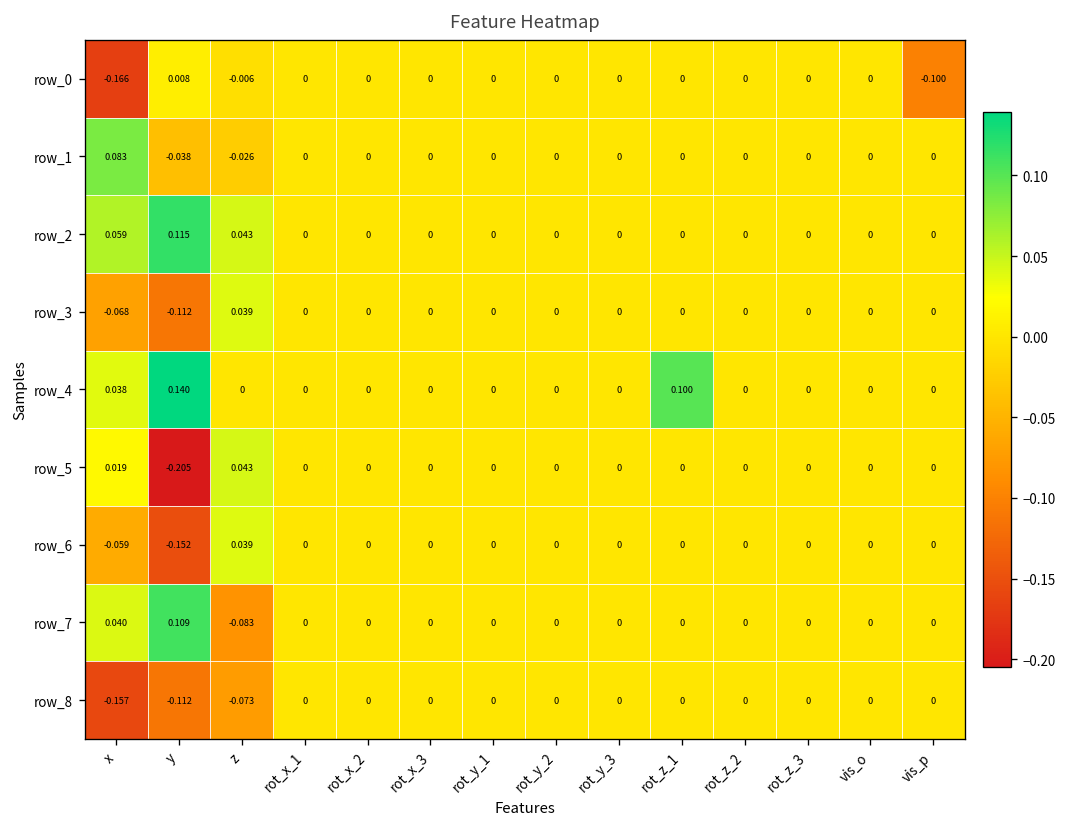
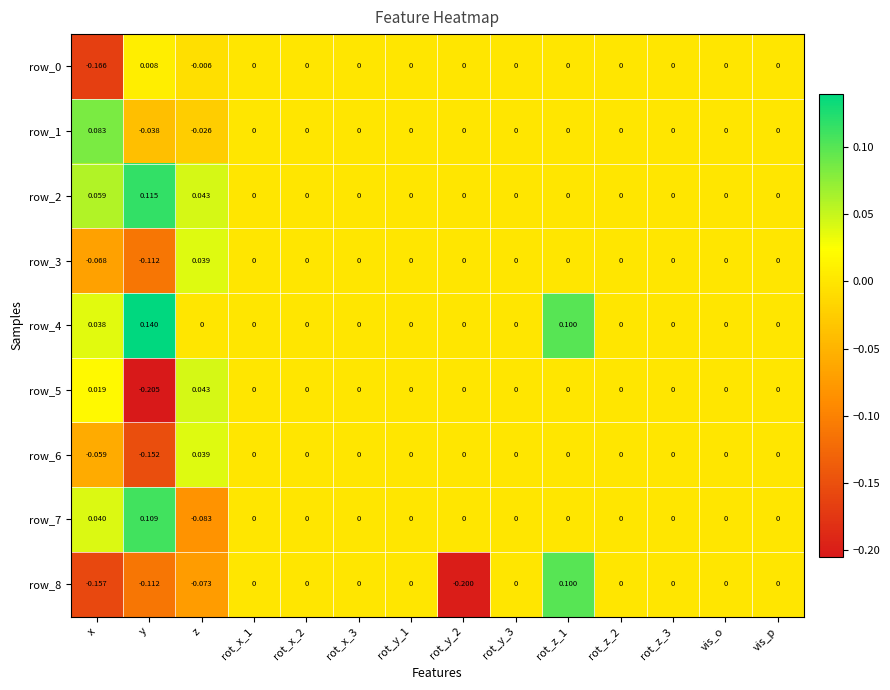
row_0, vis_p: -0.100 -> 0
row_8, rot_y_2: 0 -> -0.200
row_8, rot_z_1: 0 -> 0.100
